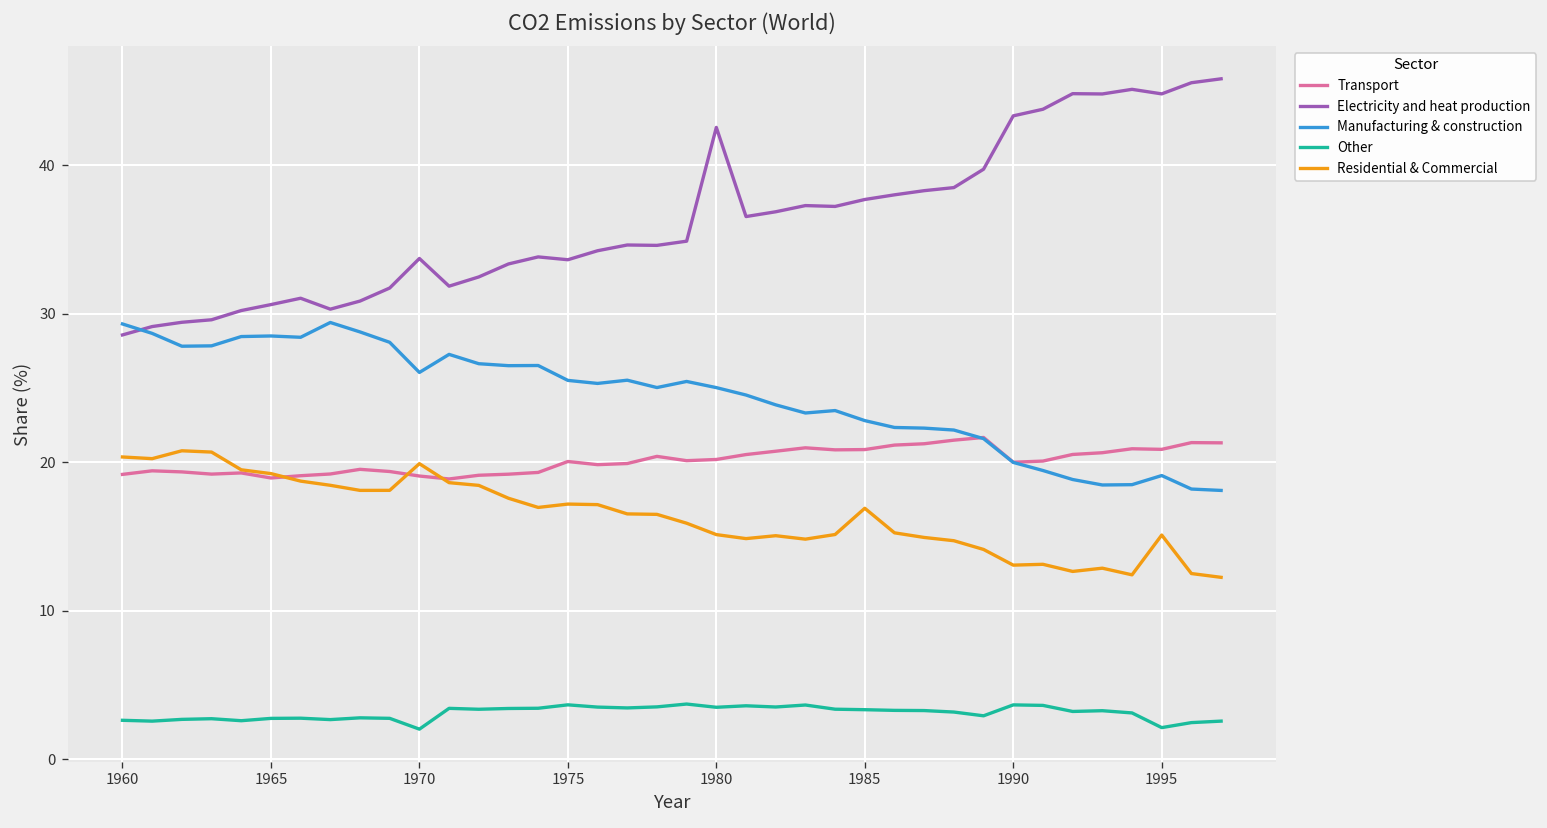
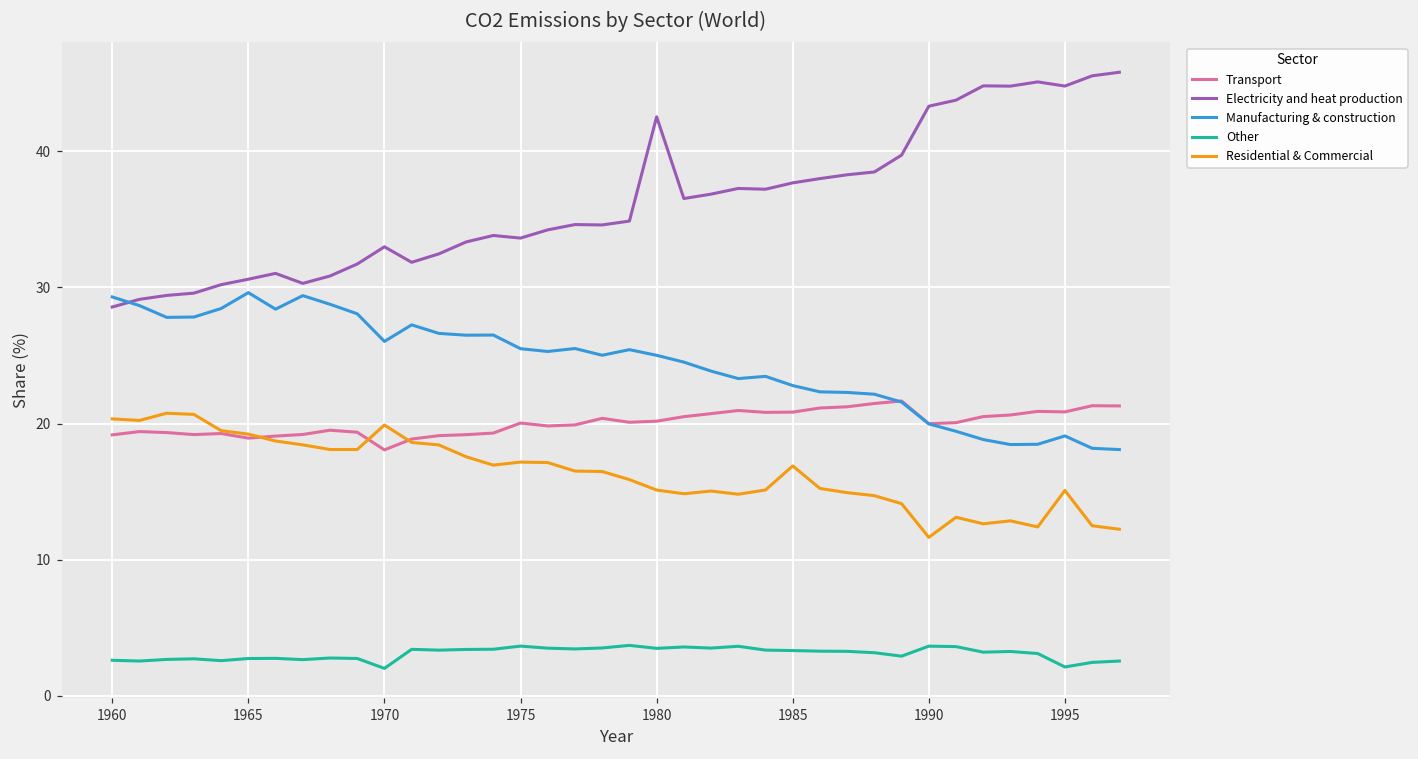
Manufacturing & construction, 1965: 28.5 -> 29.6
Transport, 1970: 19.1 -> 18.1
Electricity and heat production, 1970: 33.7 -> 33.0
Residential & Commercial, 1990: 13.1 -> 11.6
